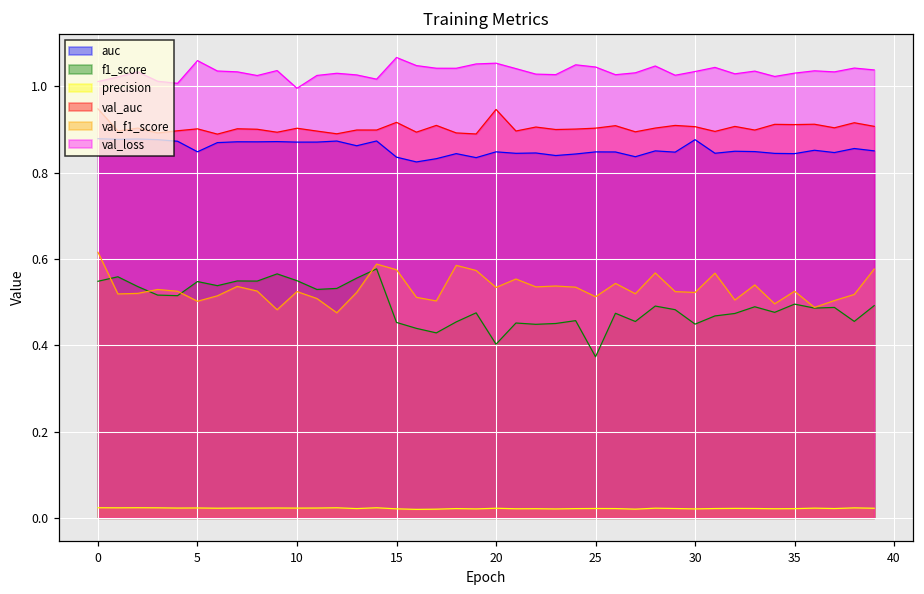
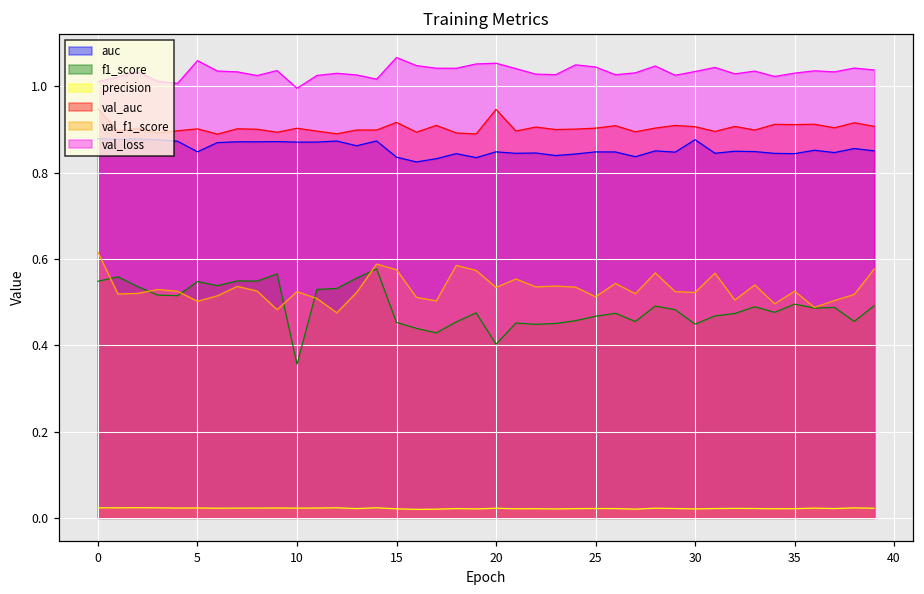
f1_score, 10: 0.55 -> 0.36
f1_score, 25: 0.37 -> 0.47
